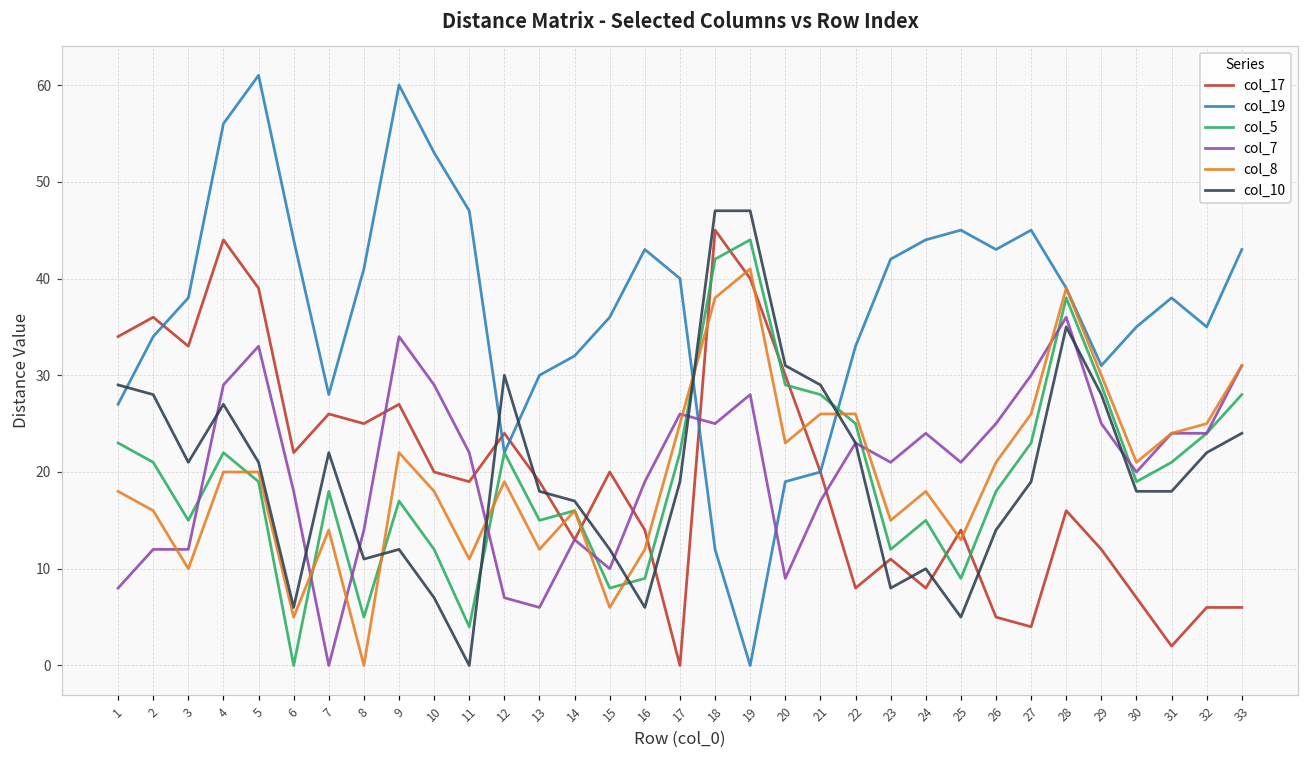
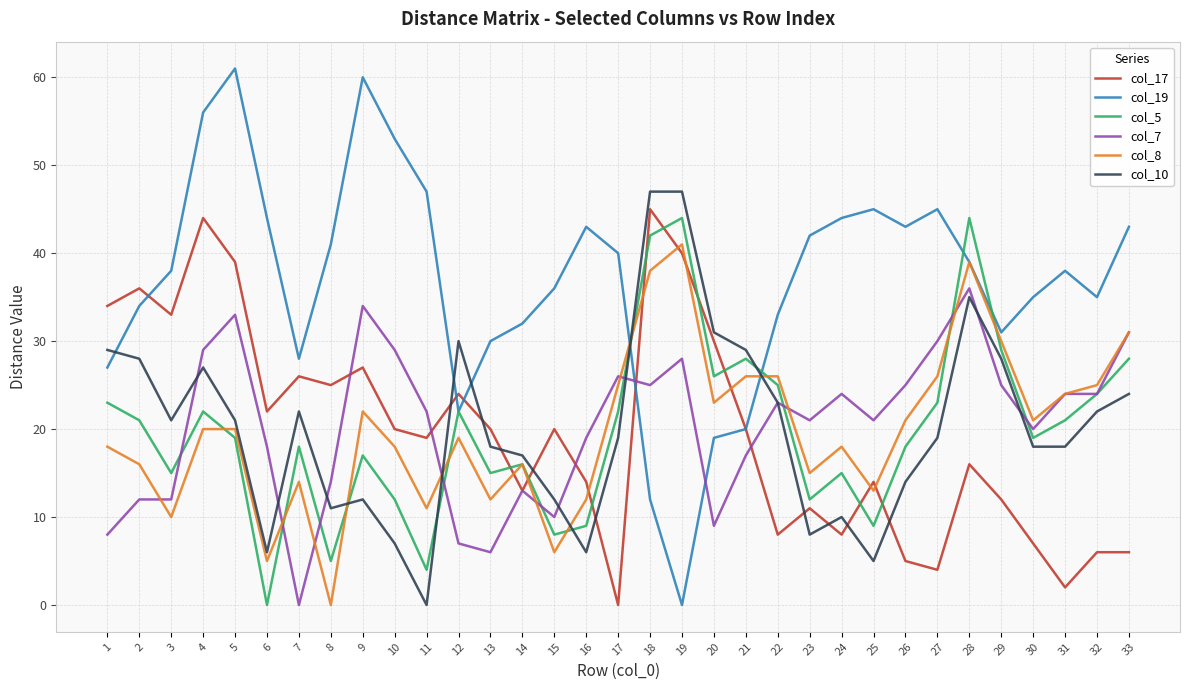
col_17, 13: 19 -> 20
col_5, 20: 29 -> 26
col_5, 28: 38 -> 44
